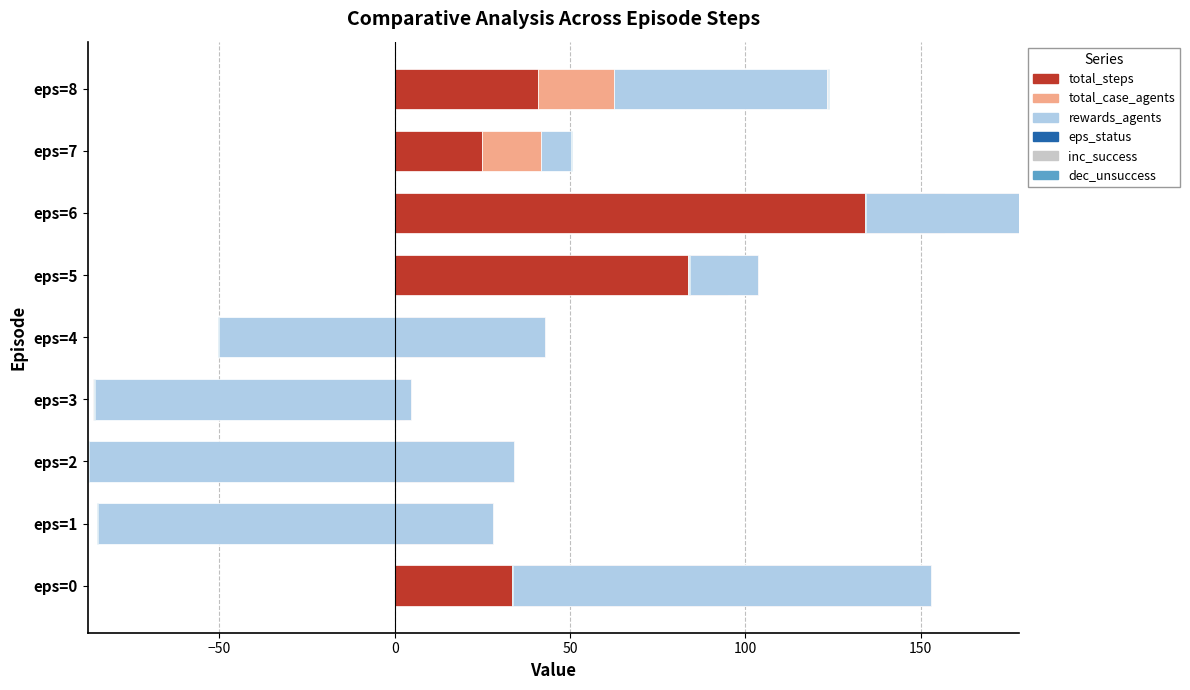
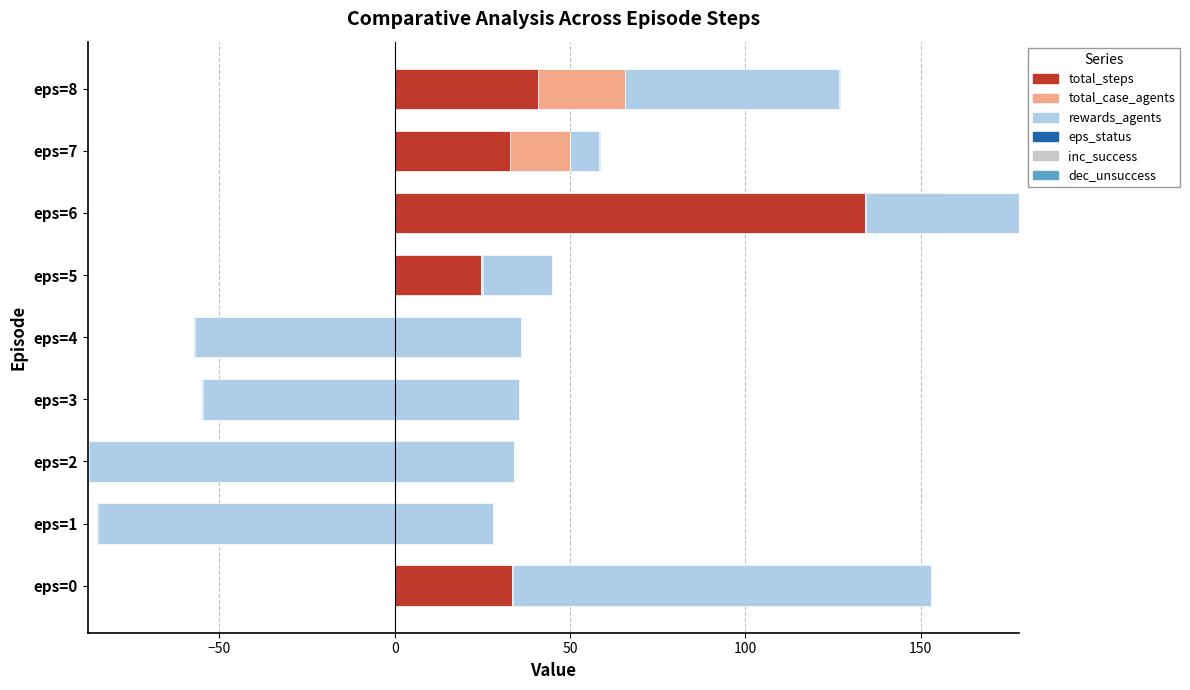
total_case_agents, eps=8: 22 -> 25
total_steps, eps=7: 25 -> 33
total_steps, eps=5: 95 -> 36
total_case_agents, eps=4: 10 -> 3
total_case_agents, eps=3: 2 -> 32
